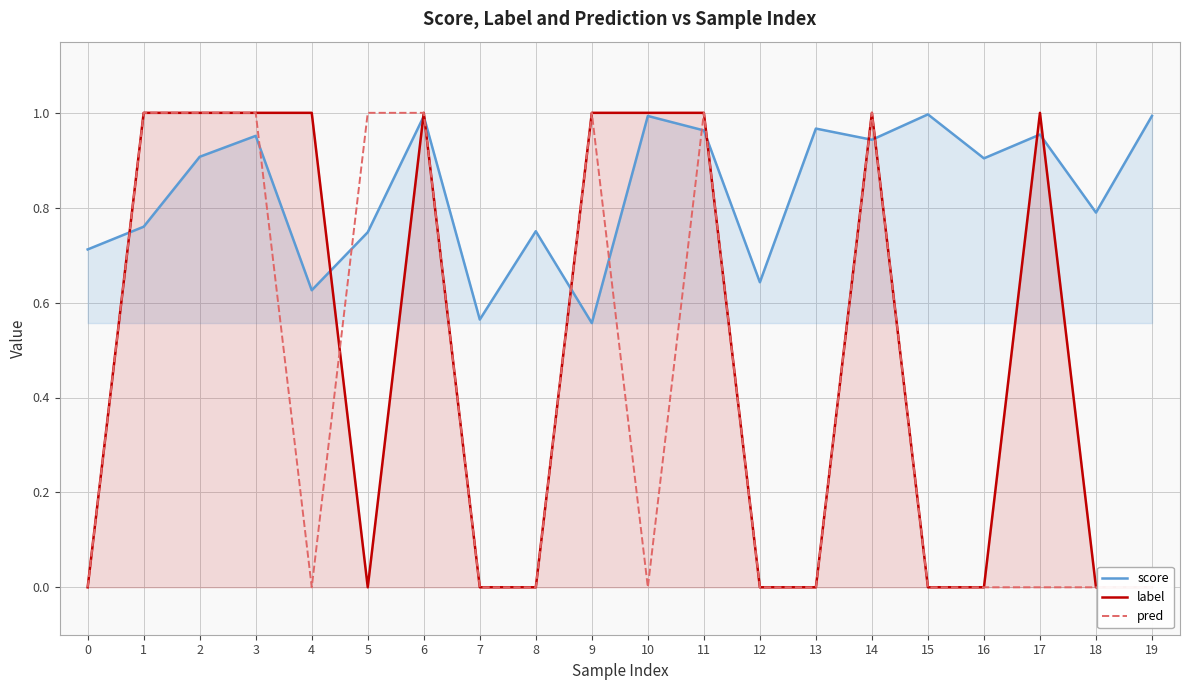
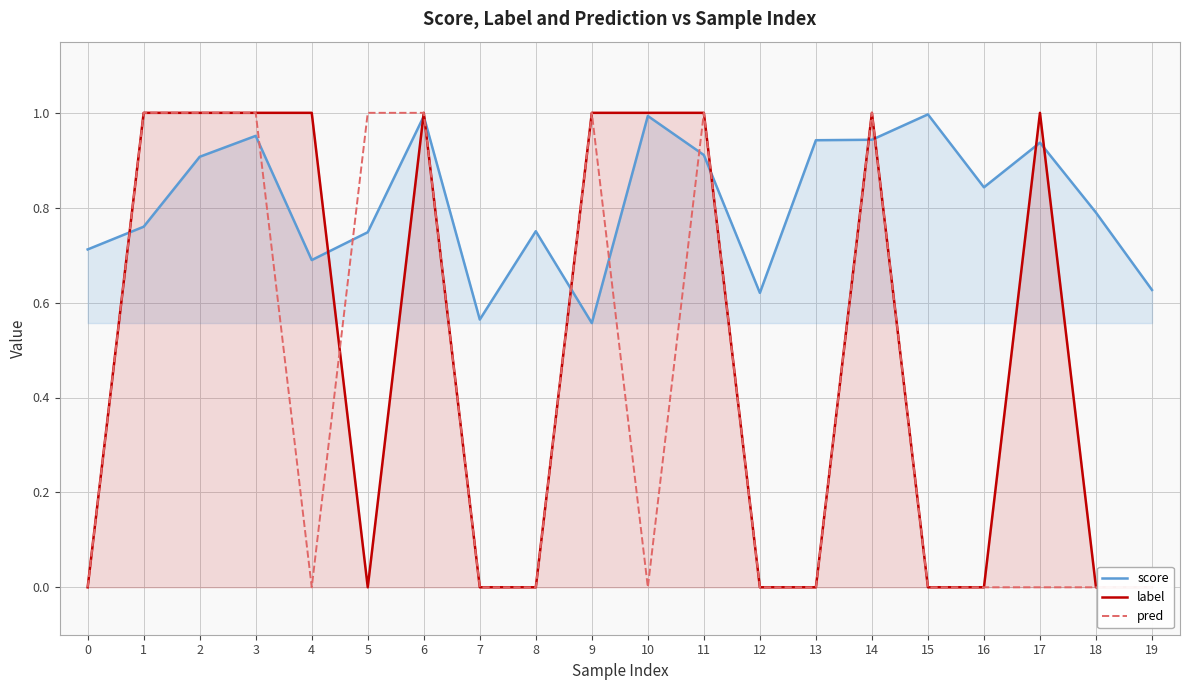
score, 4: 0.63 -> 0.69
score, 11: 0.96 -> 0.91
score, 12: 0.64 -> 0.62
score, 13: 0.97 -> 0.94
score, 16: 0.90 -> 0.84
score, 17: 0.95 -> 0.94
score, 19: 0.99 -> 0.63
